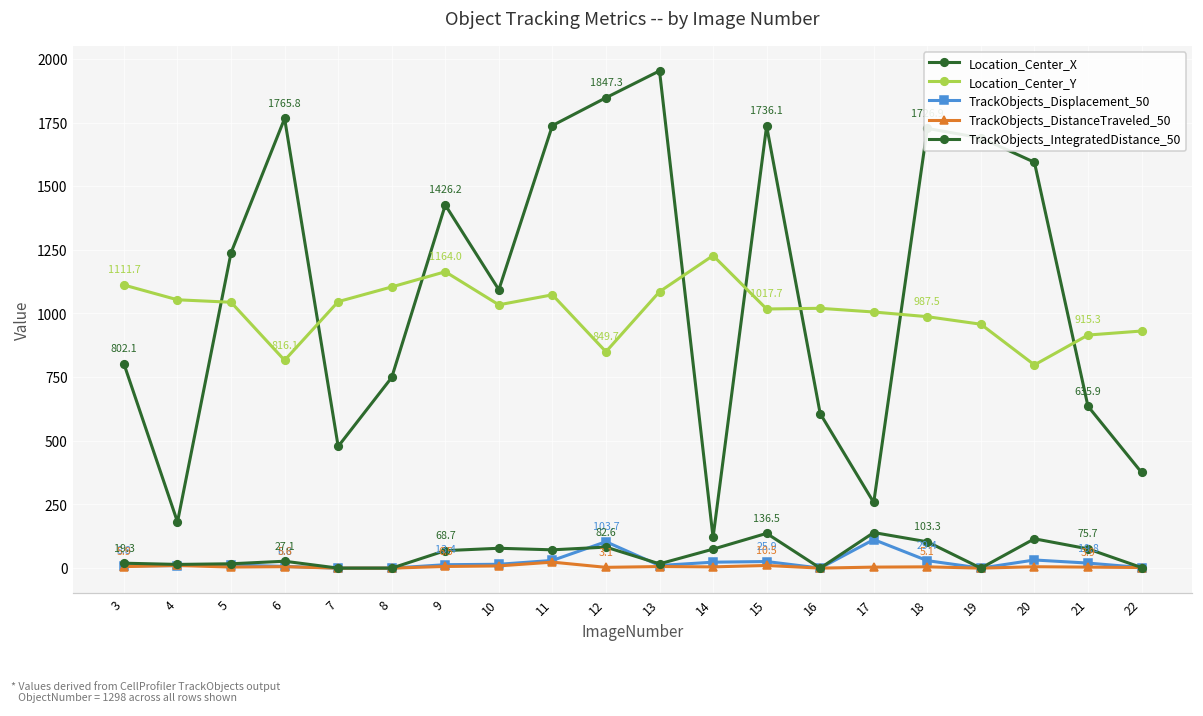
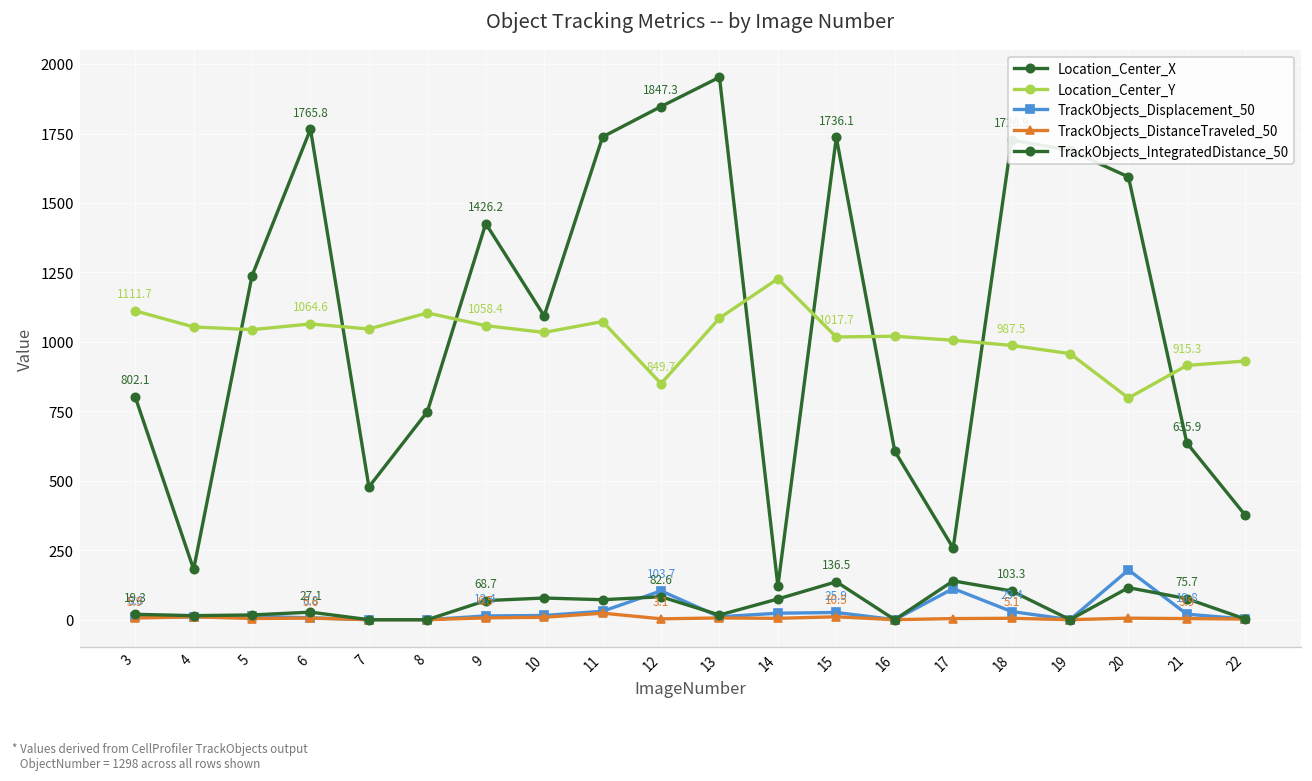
Location_Center_Y, 6: 816.1 -> 1064.6
Location_Center_Y, 9: 1164.0 -> 1058.4
TrackObjects_Displacement_50, 20: 30 -> 180
